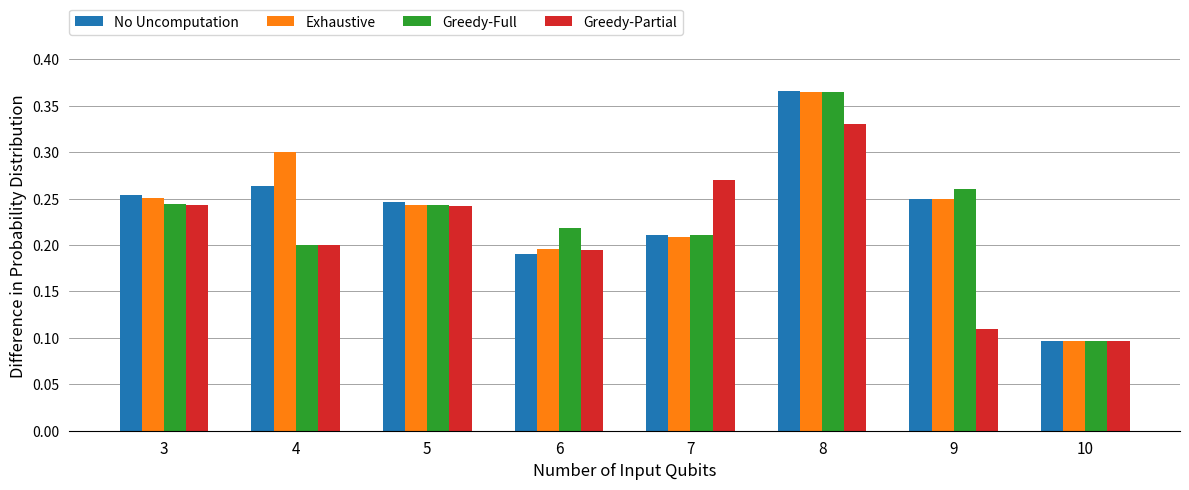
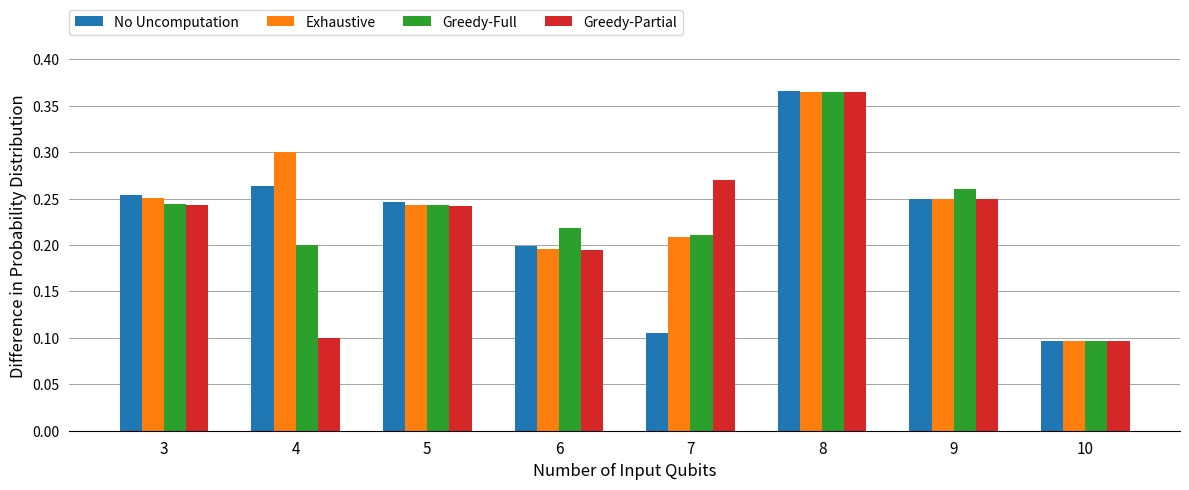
Greedy-Partial, 4: 0.2 -> 0.1
No Uncomputation, 6: 0.19 -> 0.20
No Uncomputation, 7: 0.21 -> 0.11
Greedy-Partial, 8: 0.33 -> 0.37
Greedy-Partial, 9: 0.11 -> 0.25
